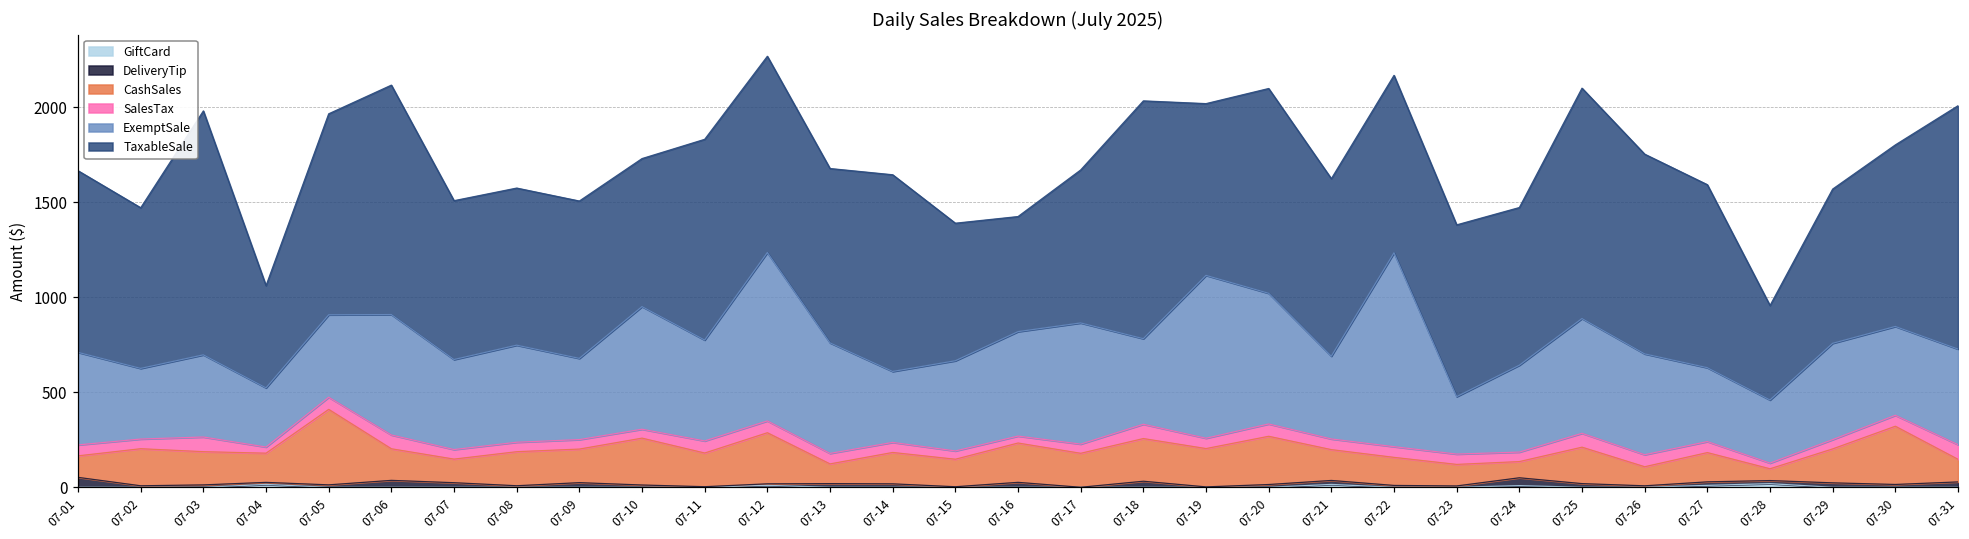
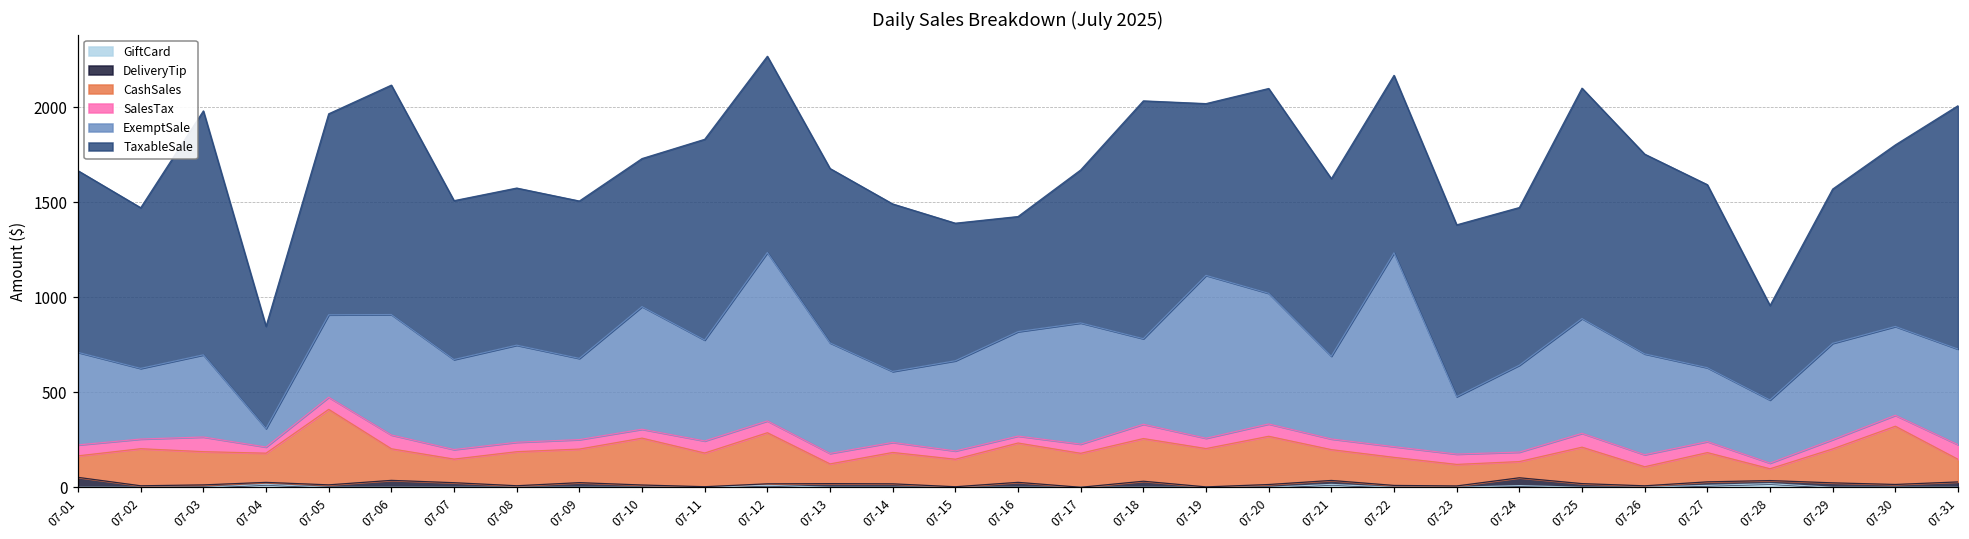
ExemptSale, 07-04: 310 -> 100
TaxableSale, 07-14: 1030 -> 880
